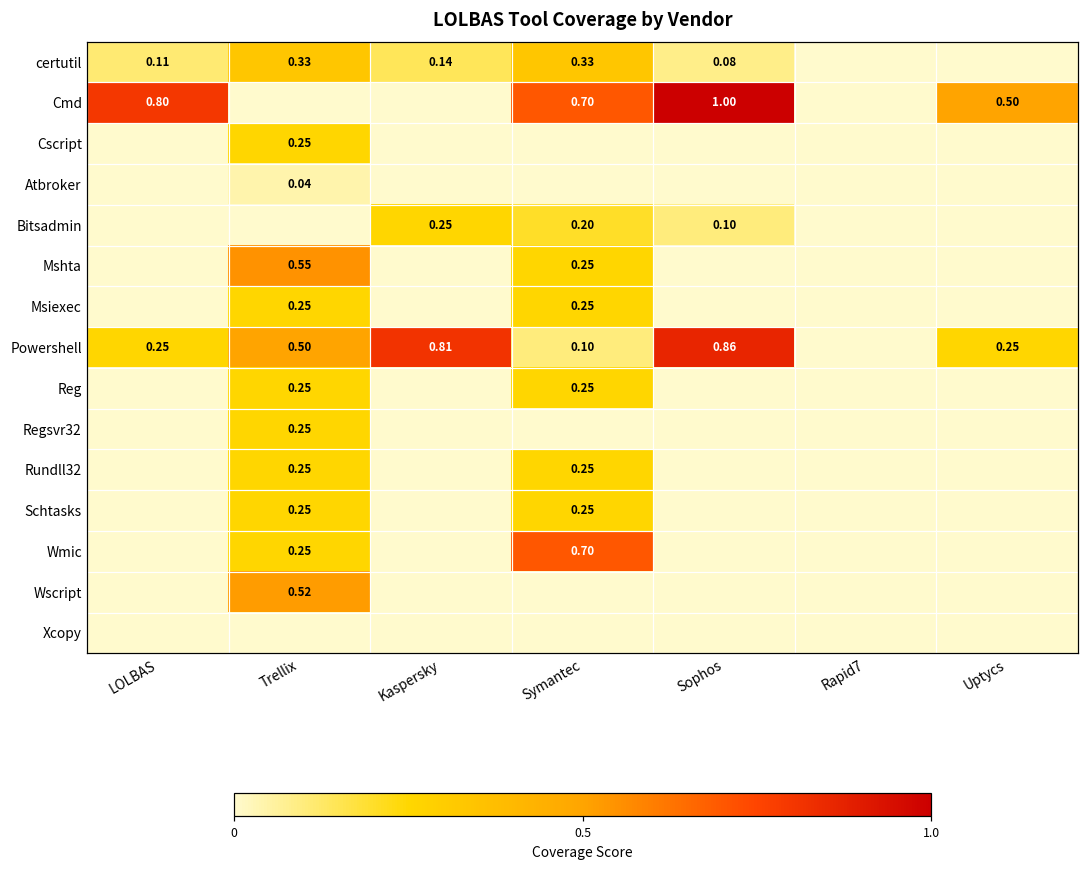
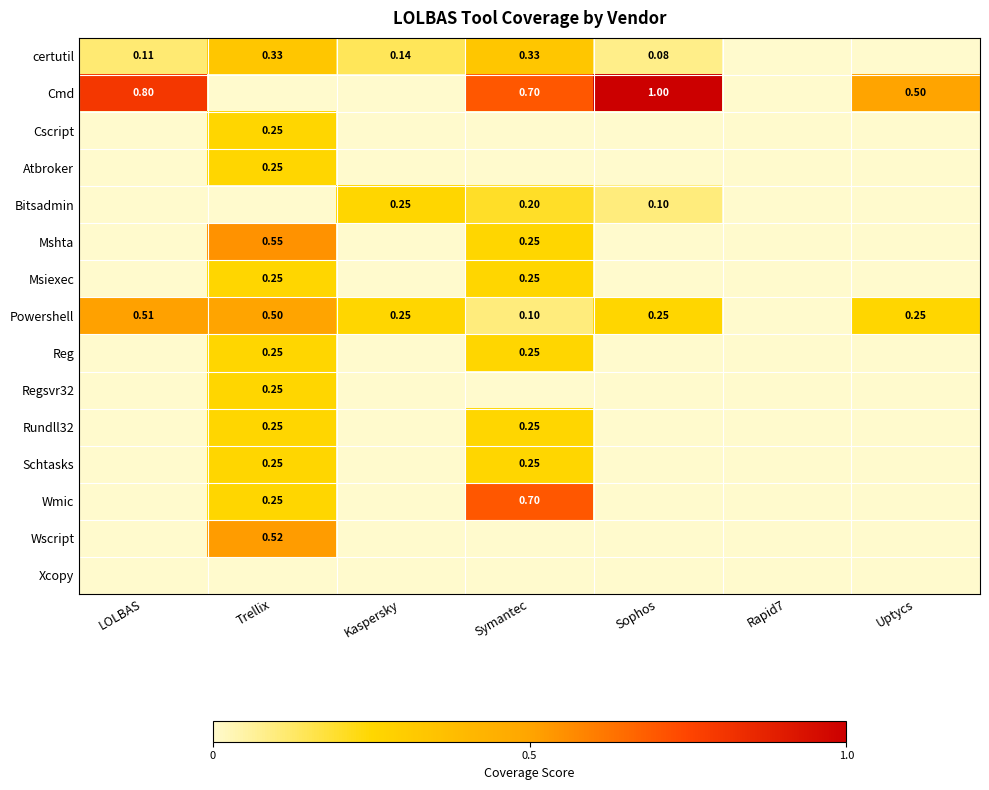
Atbroker, Trellix: 0.04 -> 0.25
Powershell, LOLBAS: 0.25 -> 0.51
Powershell, Kaspersky: 0.81 -> 0.25
Powershell, Sophos: 0.86 -> 0.25
